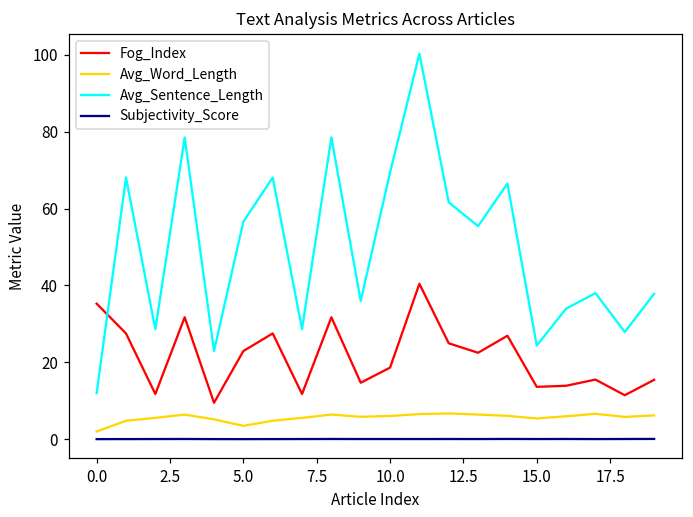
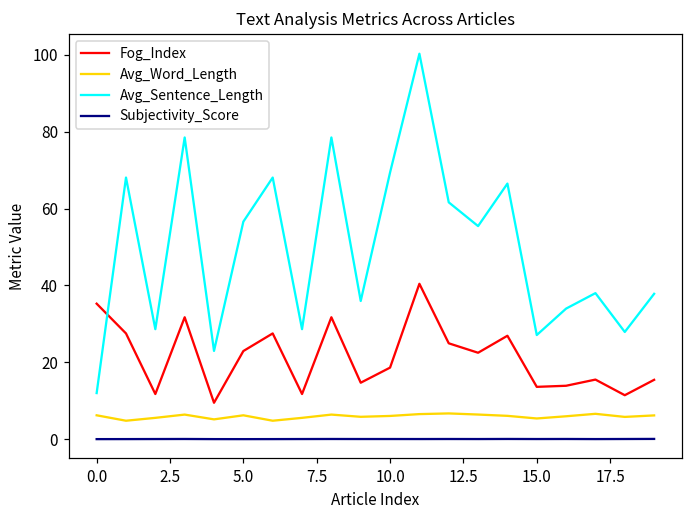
Avg_Word_Length, 0.0: 2 -> 6
Avg_Word_Length, 5.0: 3 -> 6
Avg_Sentence_Length, 15.0: 24 -> 27
